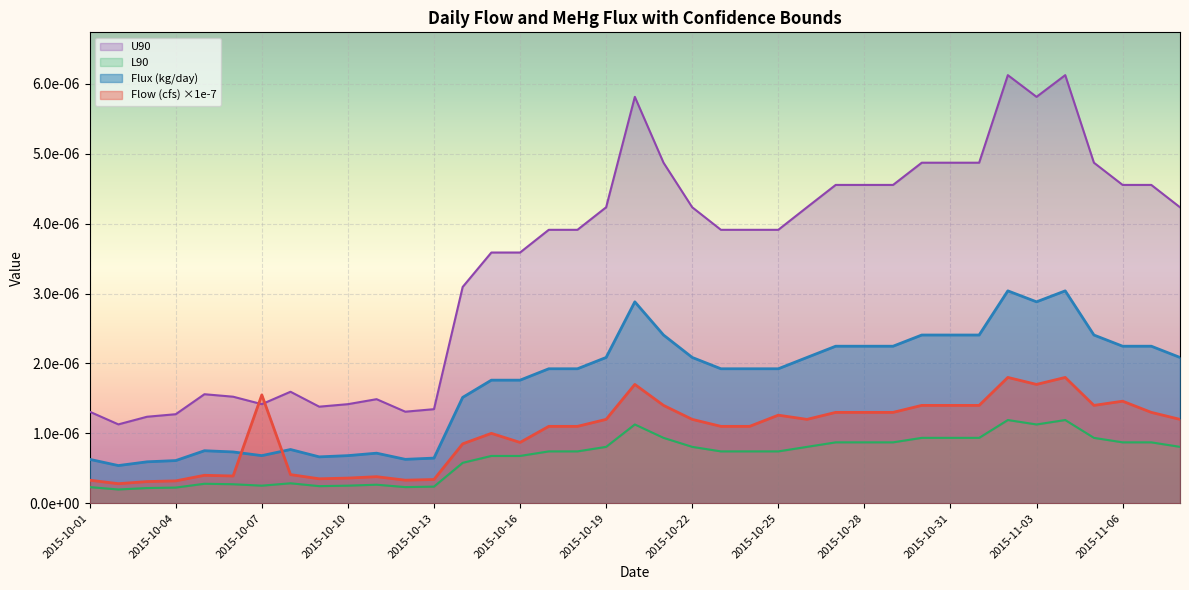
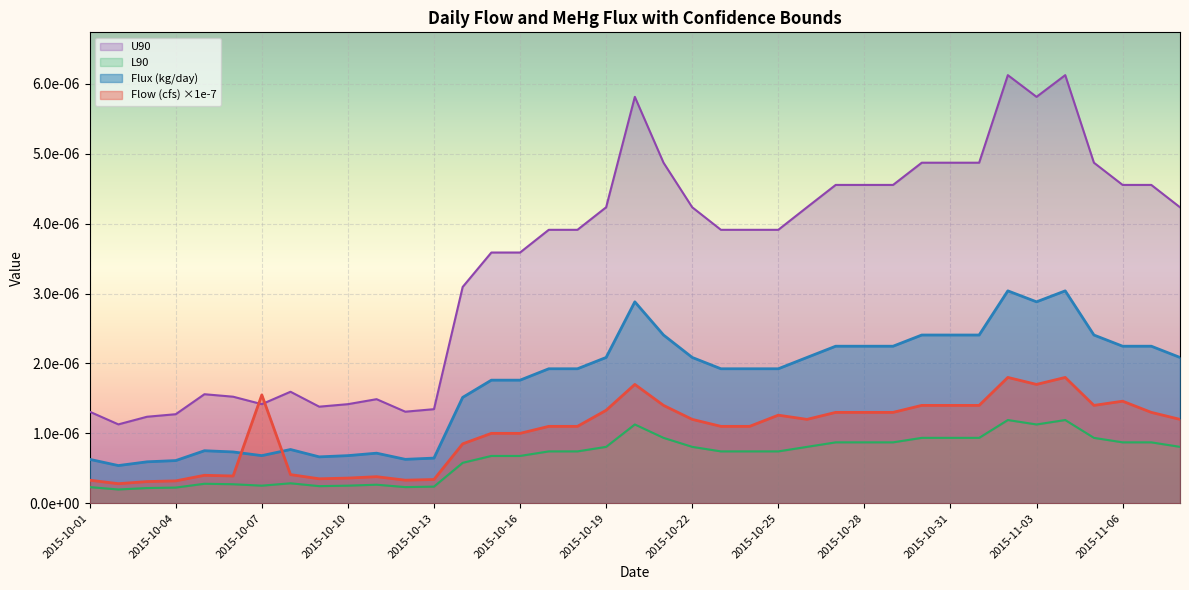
Flow (cfs) ×1e-7, 2015-10-16: 0.0000009 -> 0.0000010
Flow (cfs) ×1e-7, 2015-10-19: 0.0000012 -> 0.0000013
